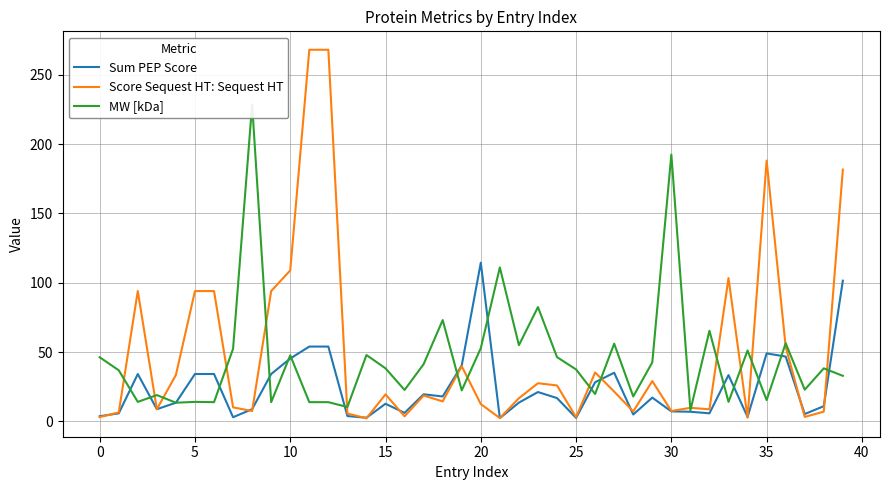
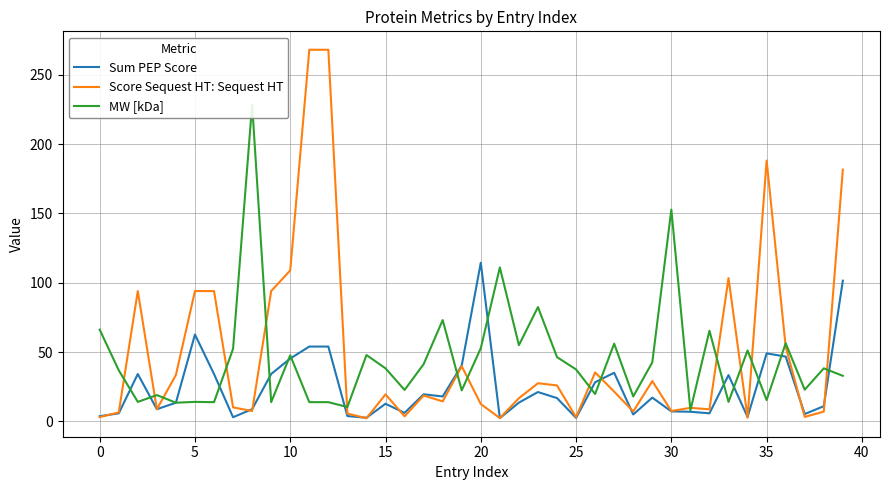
MW [kDa], 0: 46 -> 66
Sum PEP Score, 5: 34 -> 63
MW [kDa], 30: 193 -> 153
